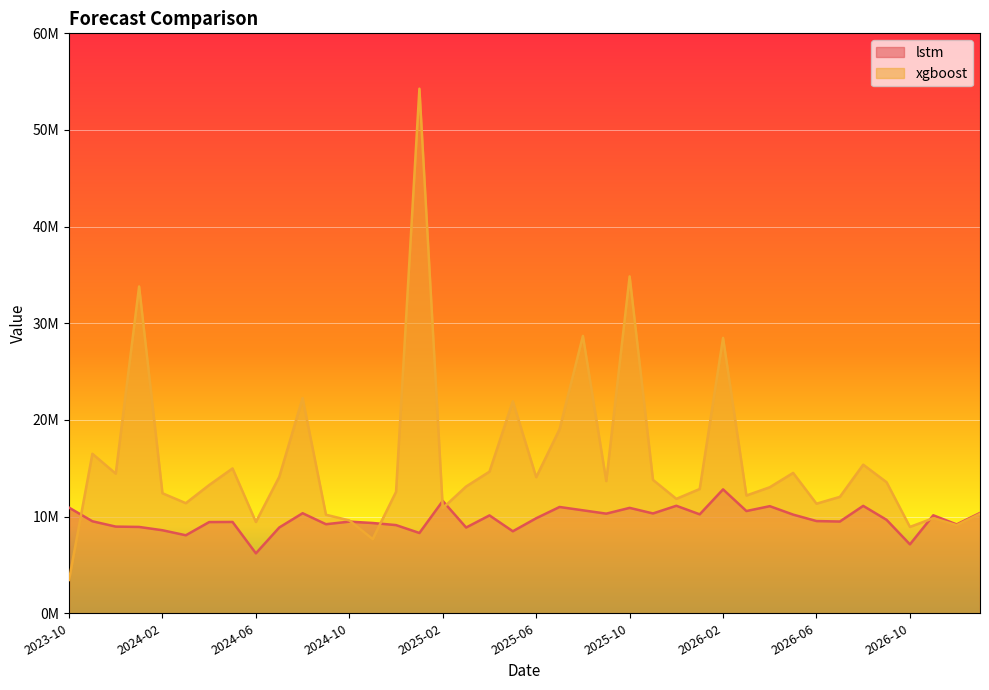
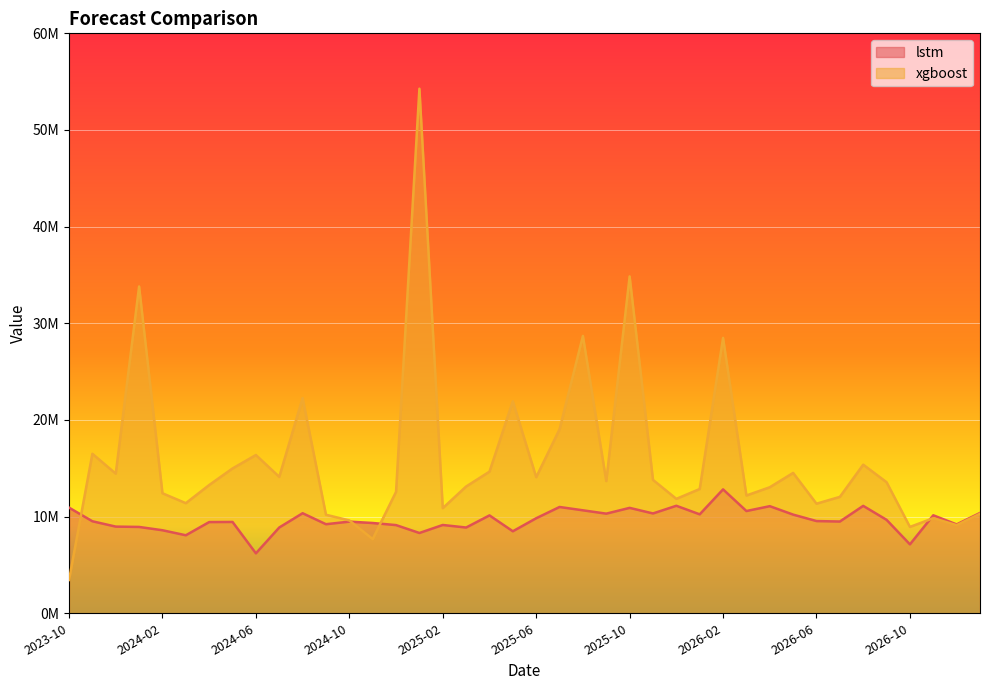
xgboost, 2024-06: 9000000 -> 16000000
lstm, 2025-02: 12000000 -> 9000000
